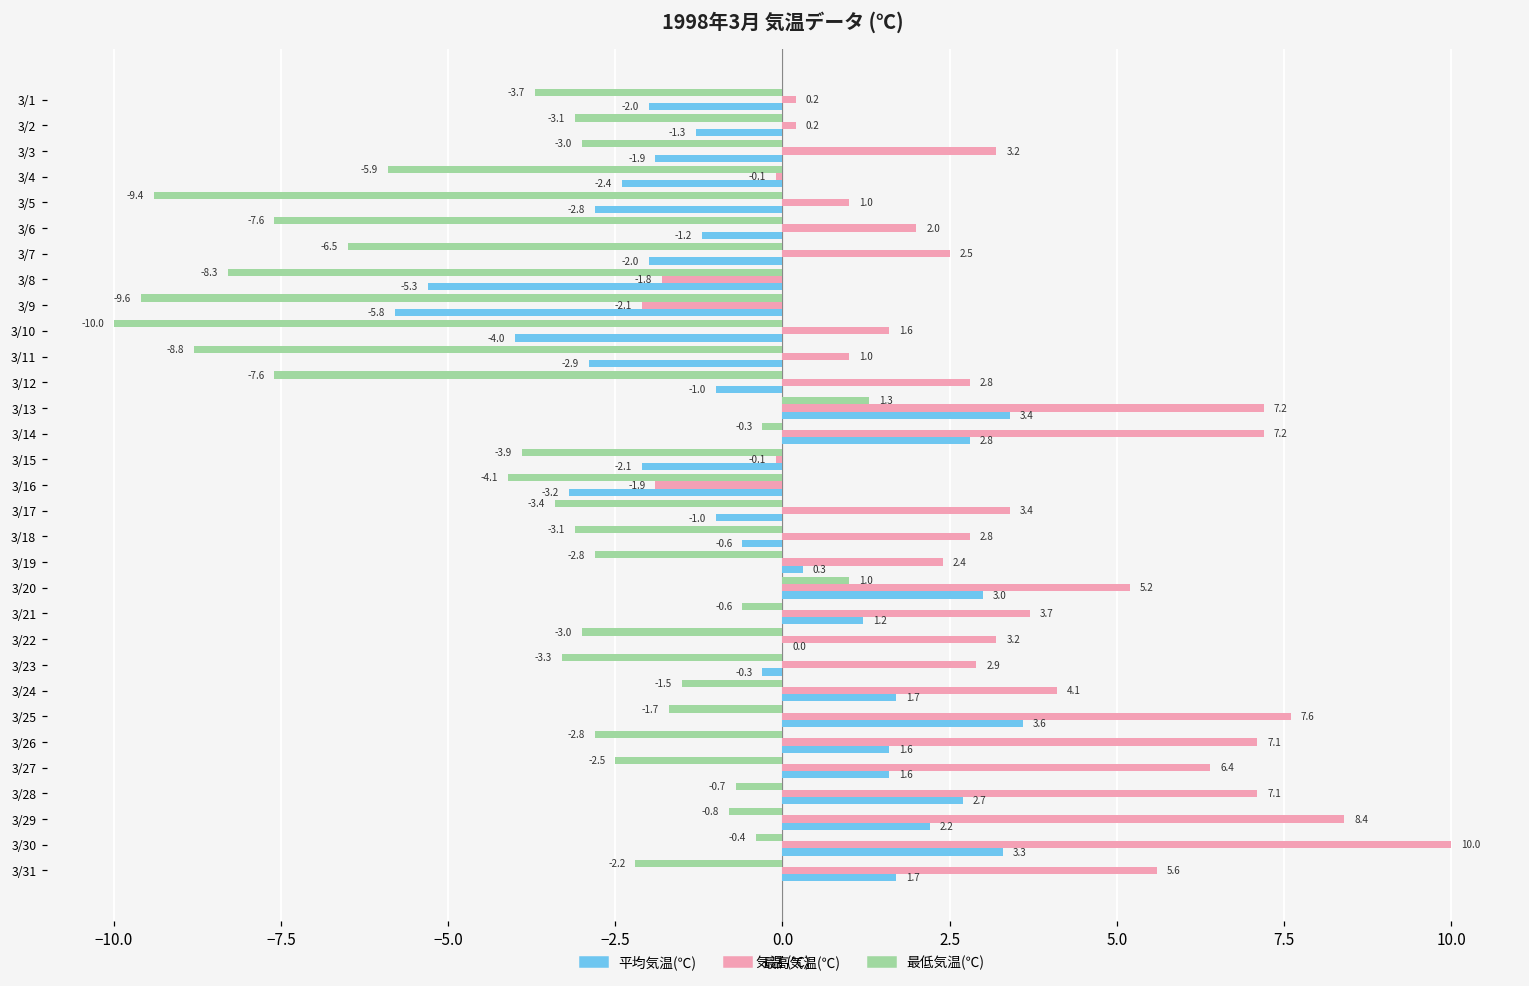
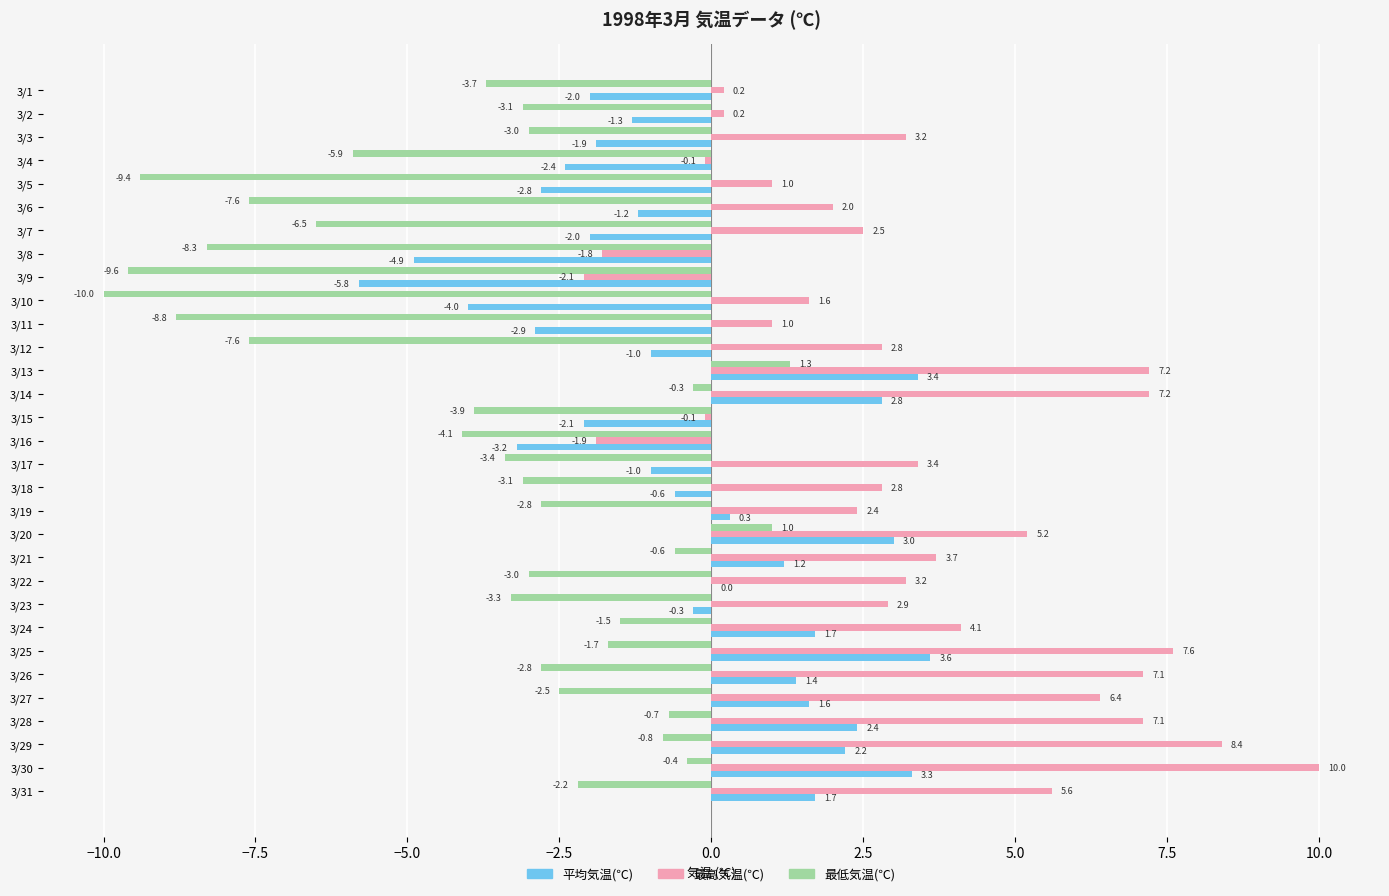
平均気温(℃), 3/8: -5.3 -> -4.9
平均気温(℃), 3/26: 1.6 -> 1.4
平均気温(℃), 3/28: 2.7 -> 2.4
